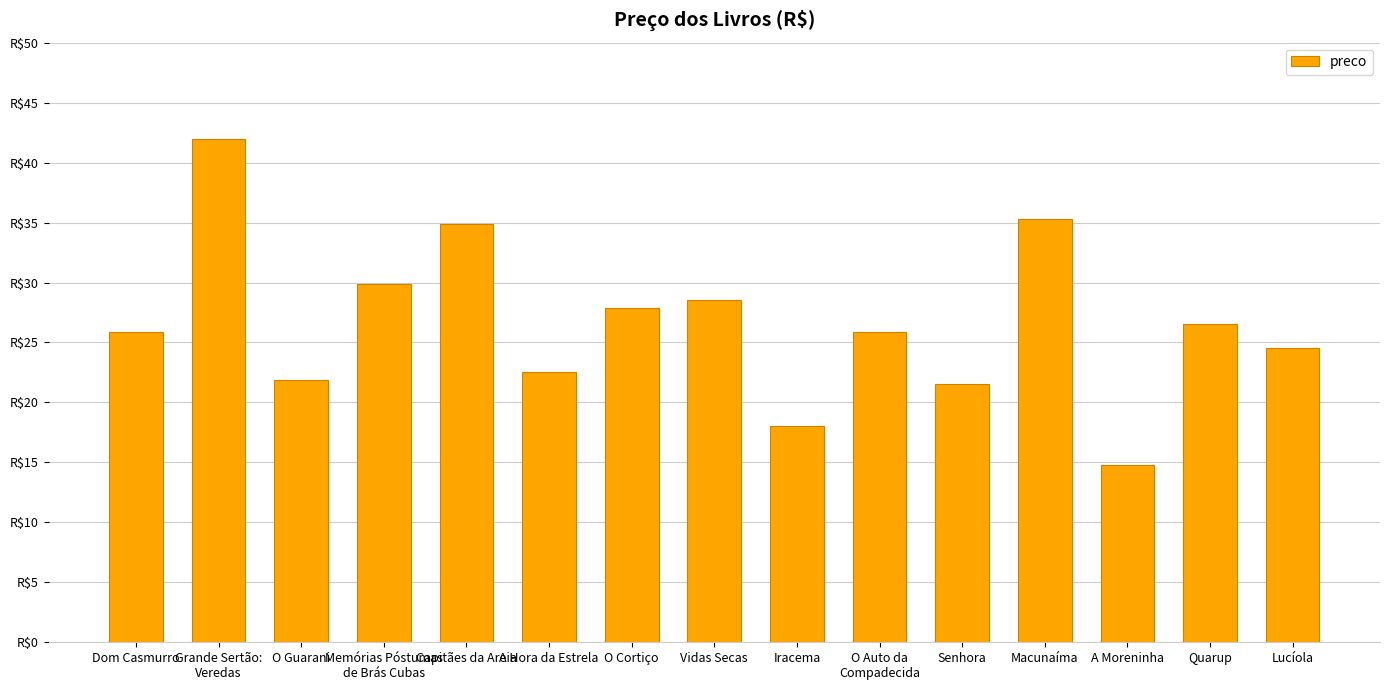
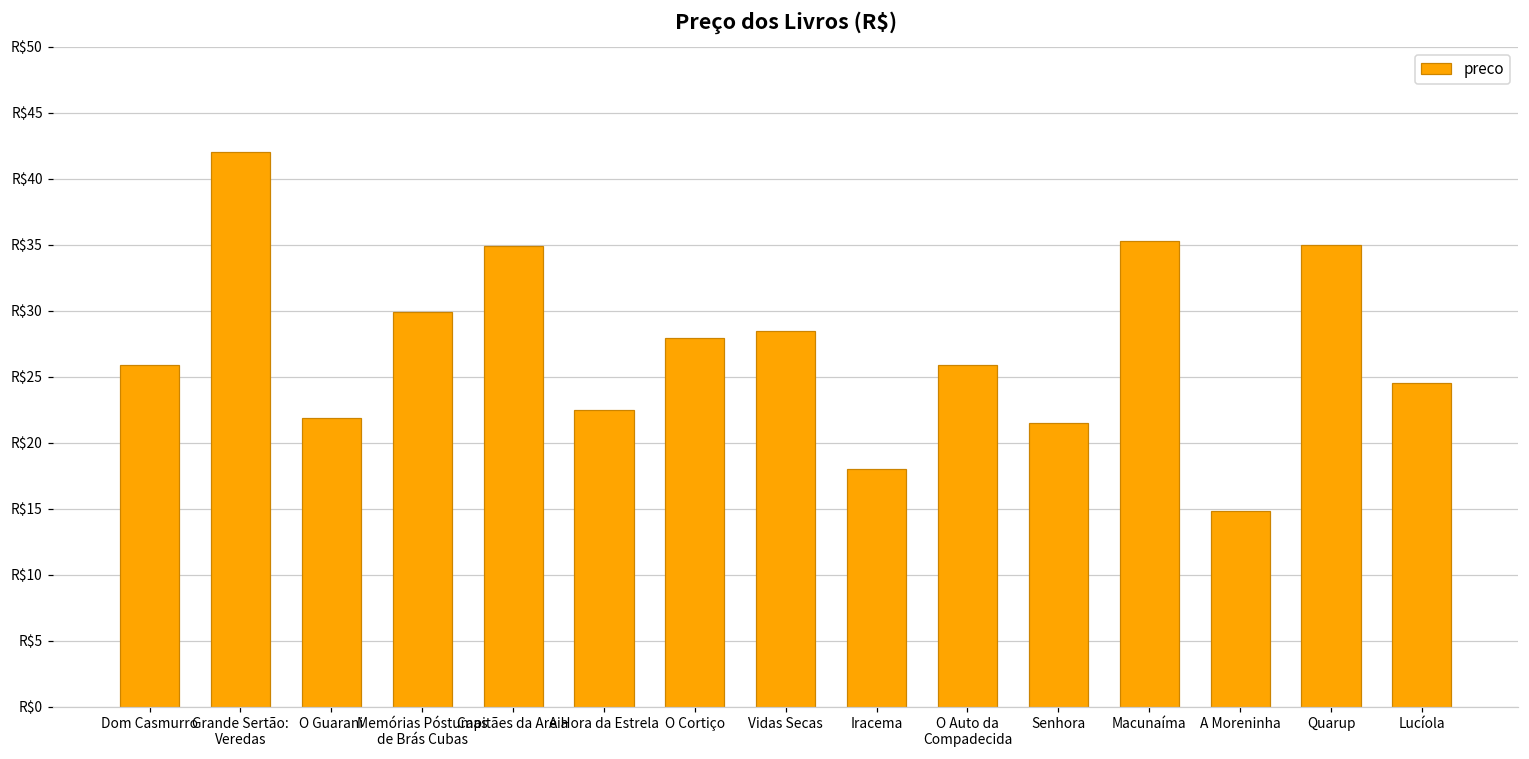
Quarup: R$26.5 -> R$35.0
